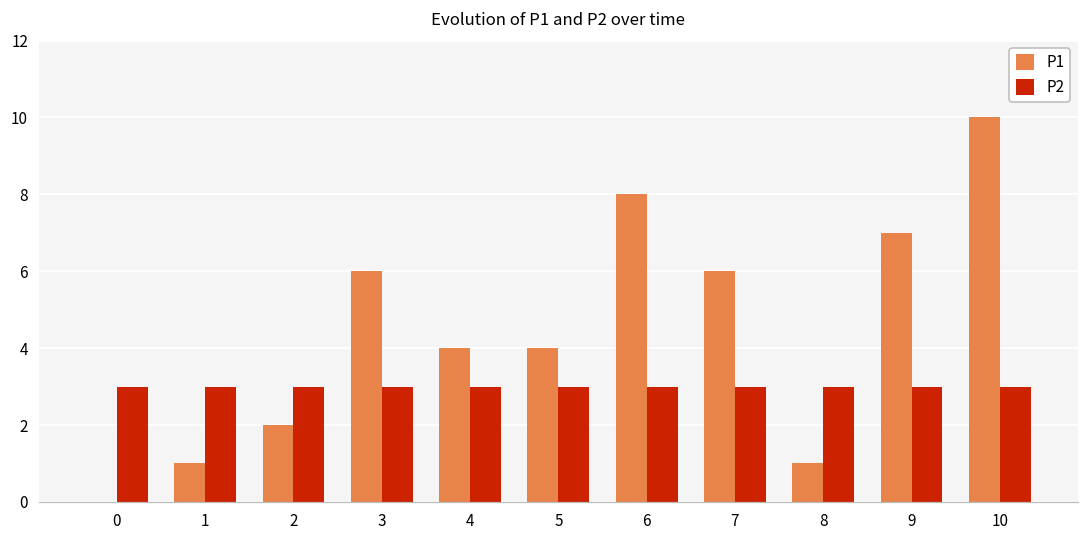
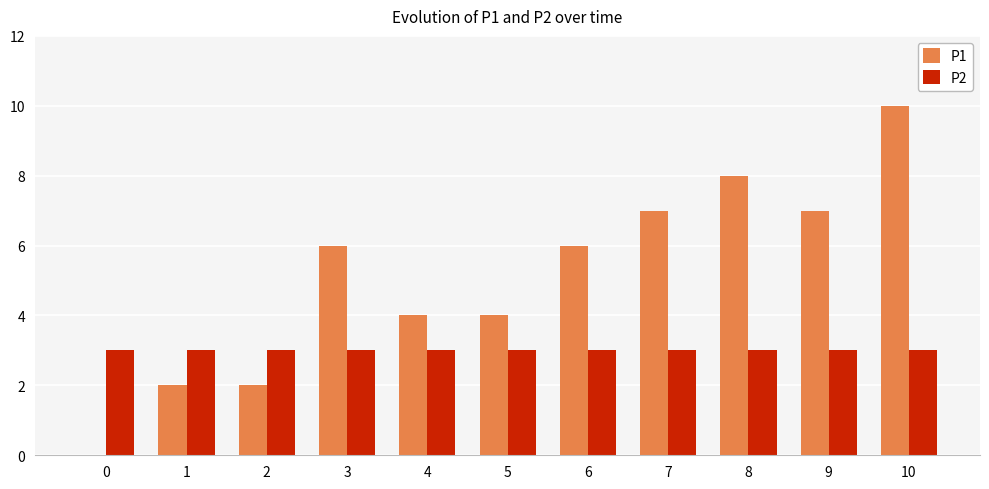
P1, 1: 1 -> 2
P1, 6: 8 -> 6
P1, 7: 6 -> 7
P1, 8: 1 -> 8
